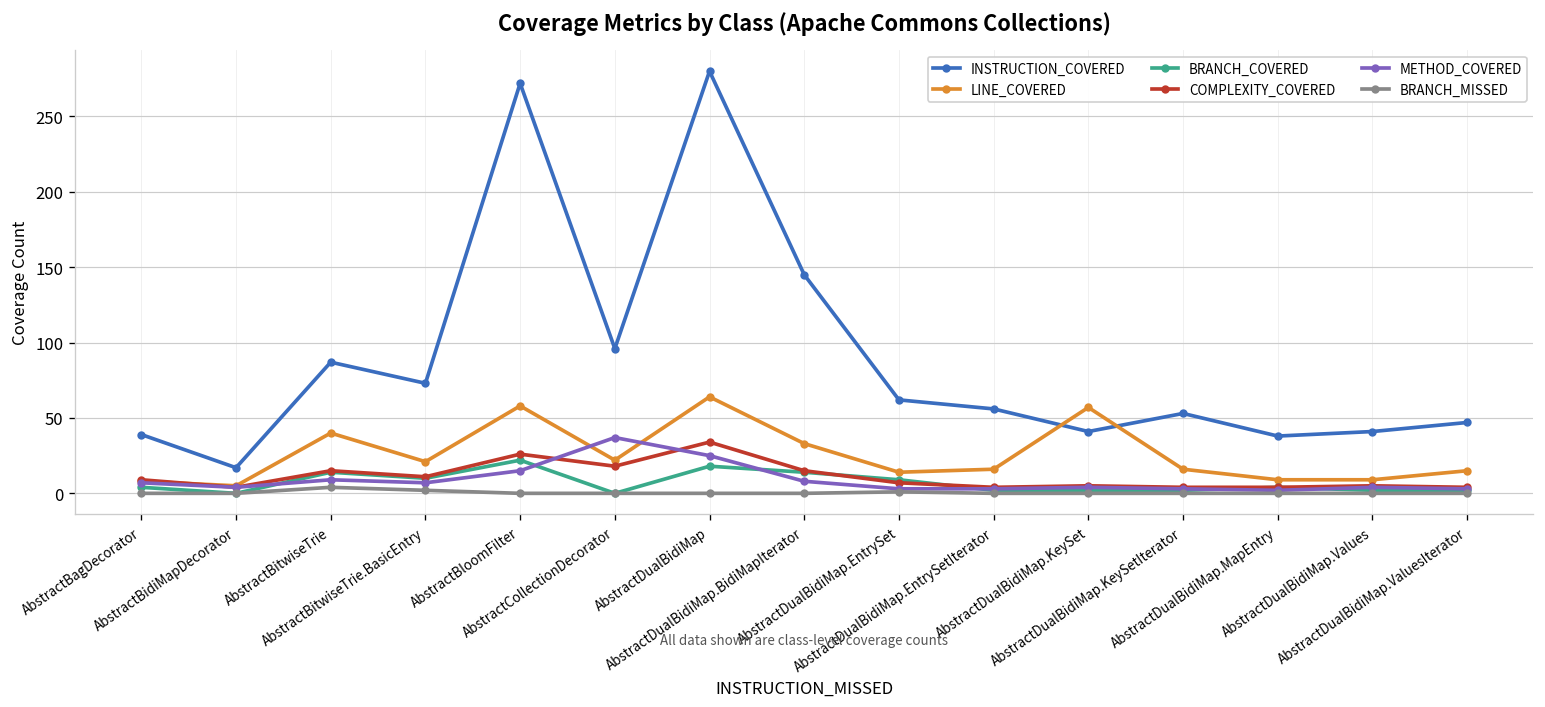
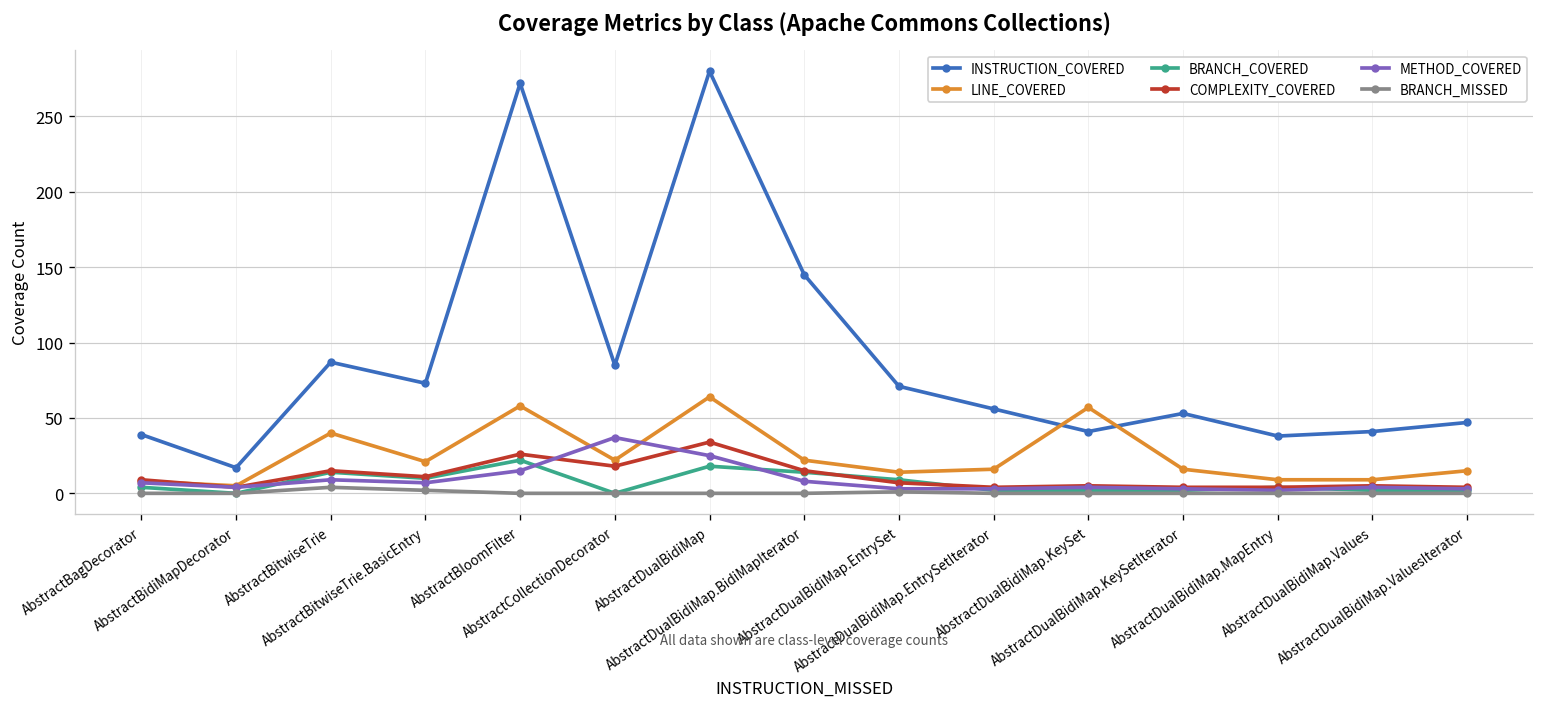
INSTRUCTION_COVERED, AbstractCollectionDecorator: 96 -> 85
LINE_COVERED, AbstractDualBidiMap.BidiMapIterator: 33 -> 22
INSTRUCTION_COVERED, AbstractDualBidiMap.EntrySet: 62 -> 71
